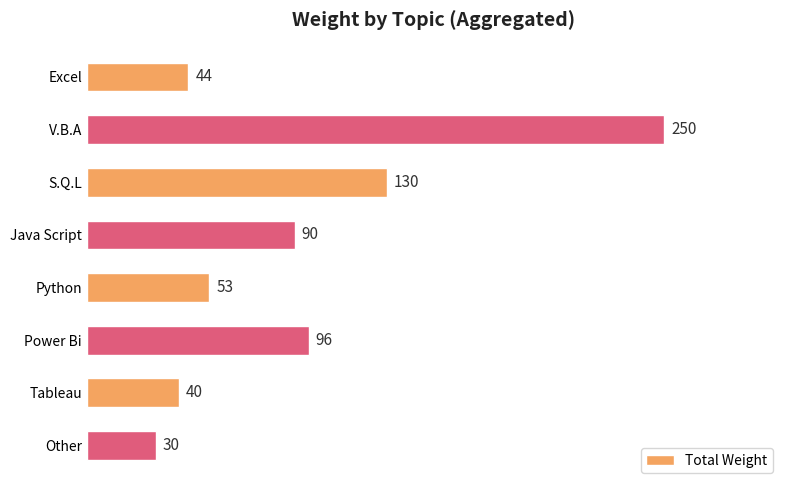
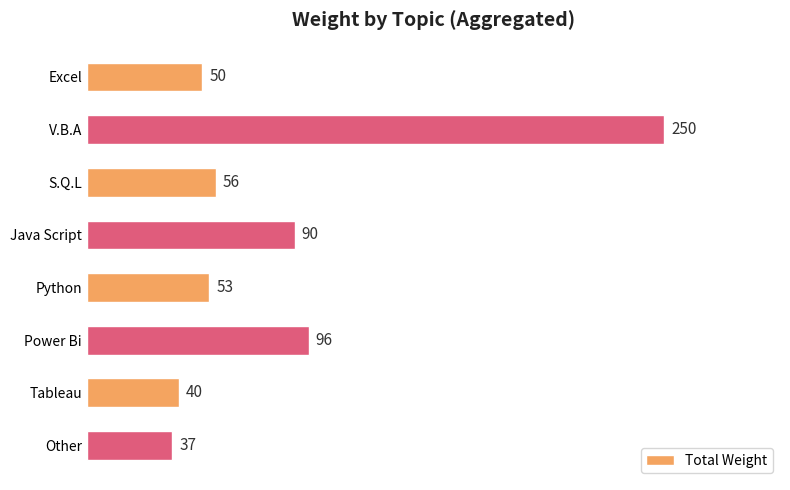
Excel: 44 -> 50
S.Q.L: 130 -> 56
Other: 30 -> 37
